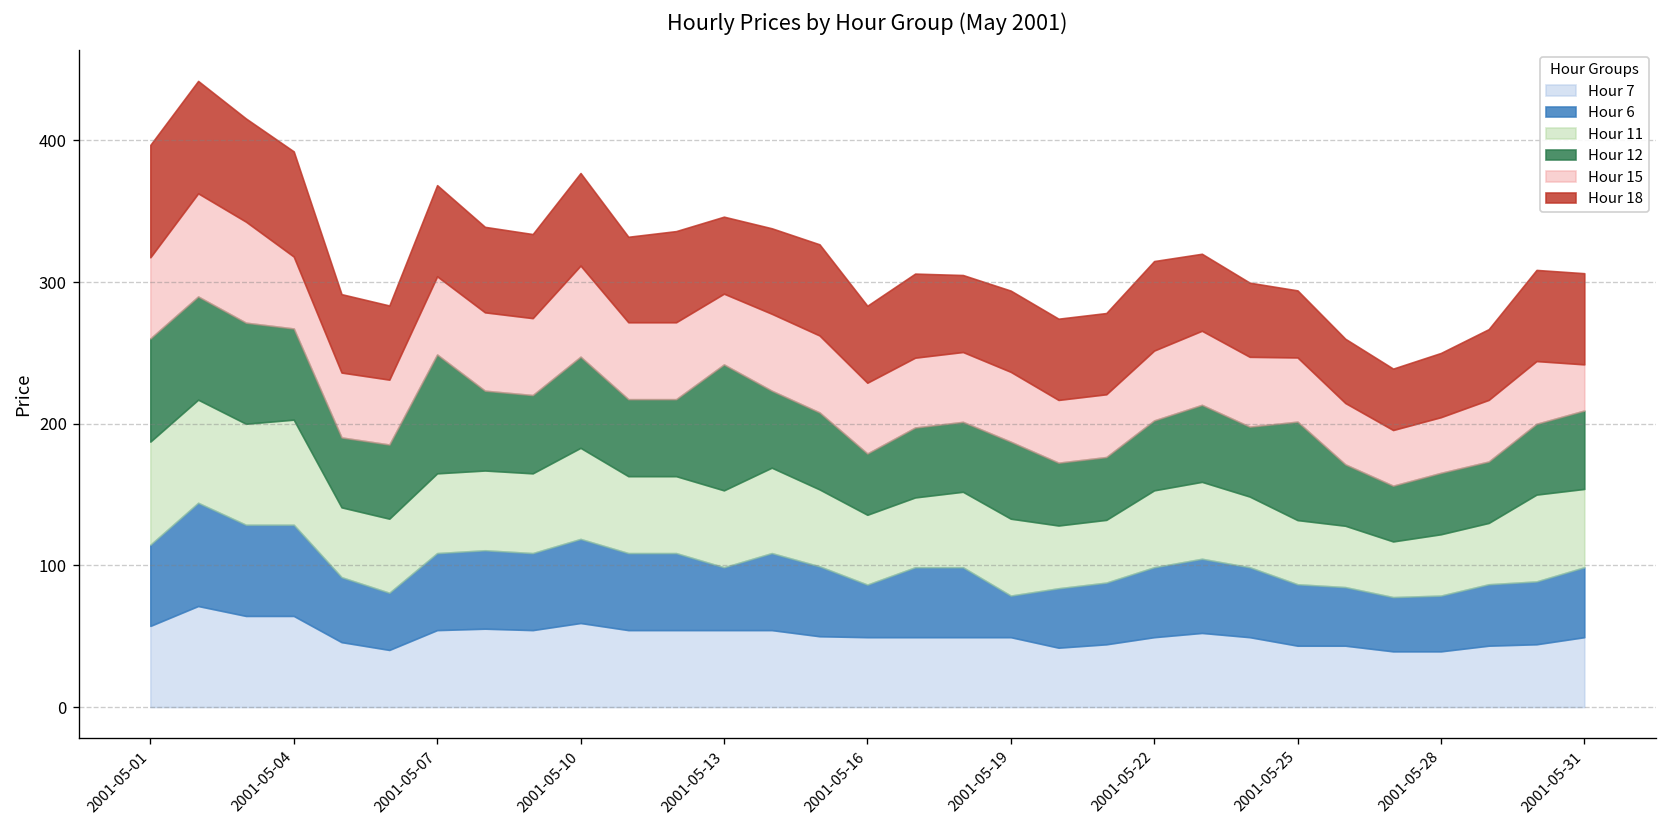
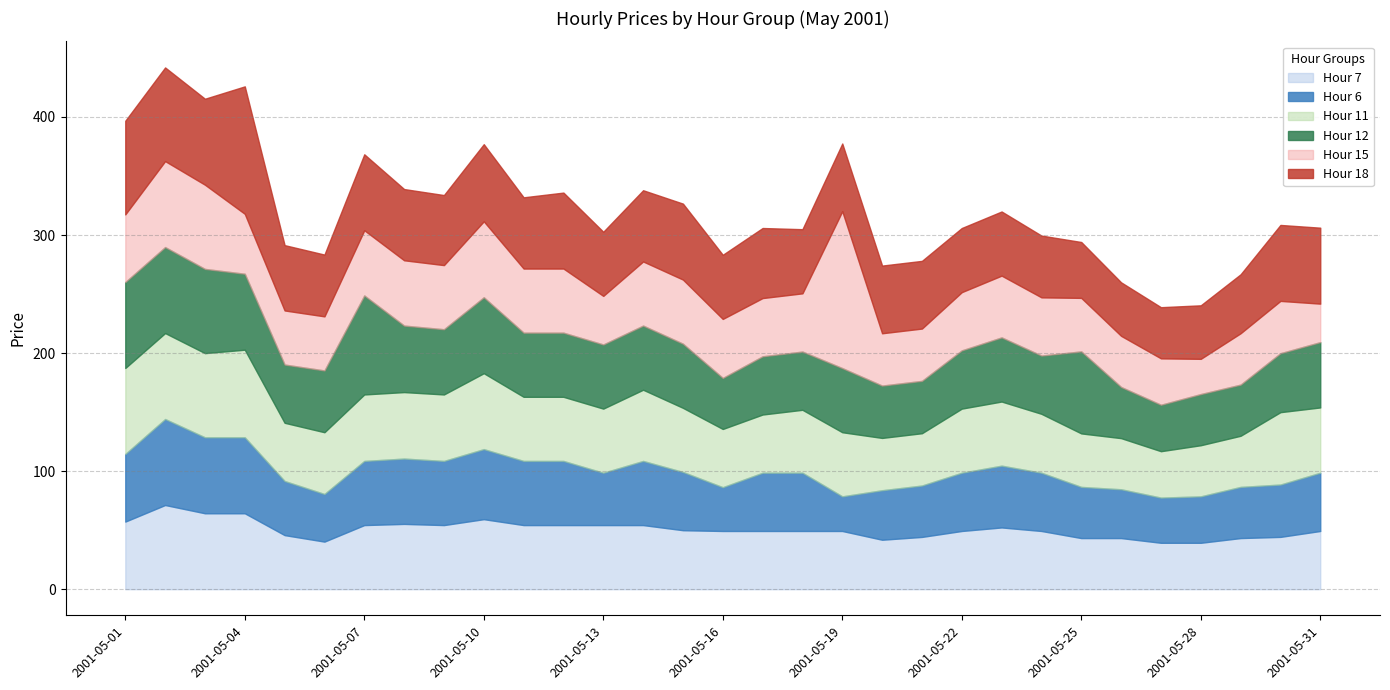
Hour 18, 2001-05-04: 74 -> 108
Hour 12, 2001-05-13: 89 -> 54
Hour 15, 2001-05-13: 50 -> 41
Hour 15, 2001-05-19: 49 -> 133
Hour 18, 2001-05-22: 63 -> 54
Hour 15, 2001-05-28: 39 -> 30
